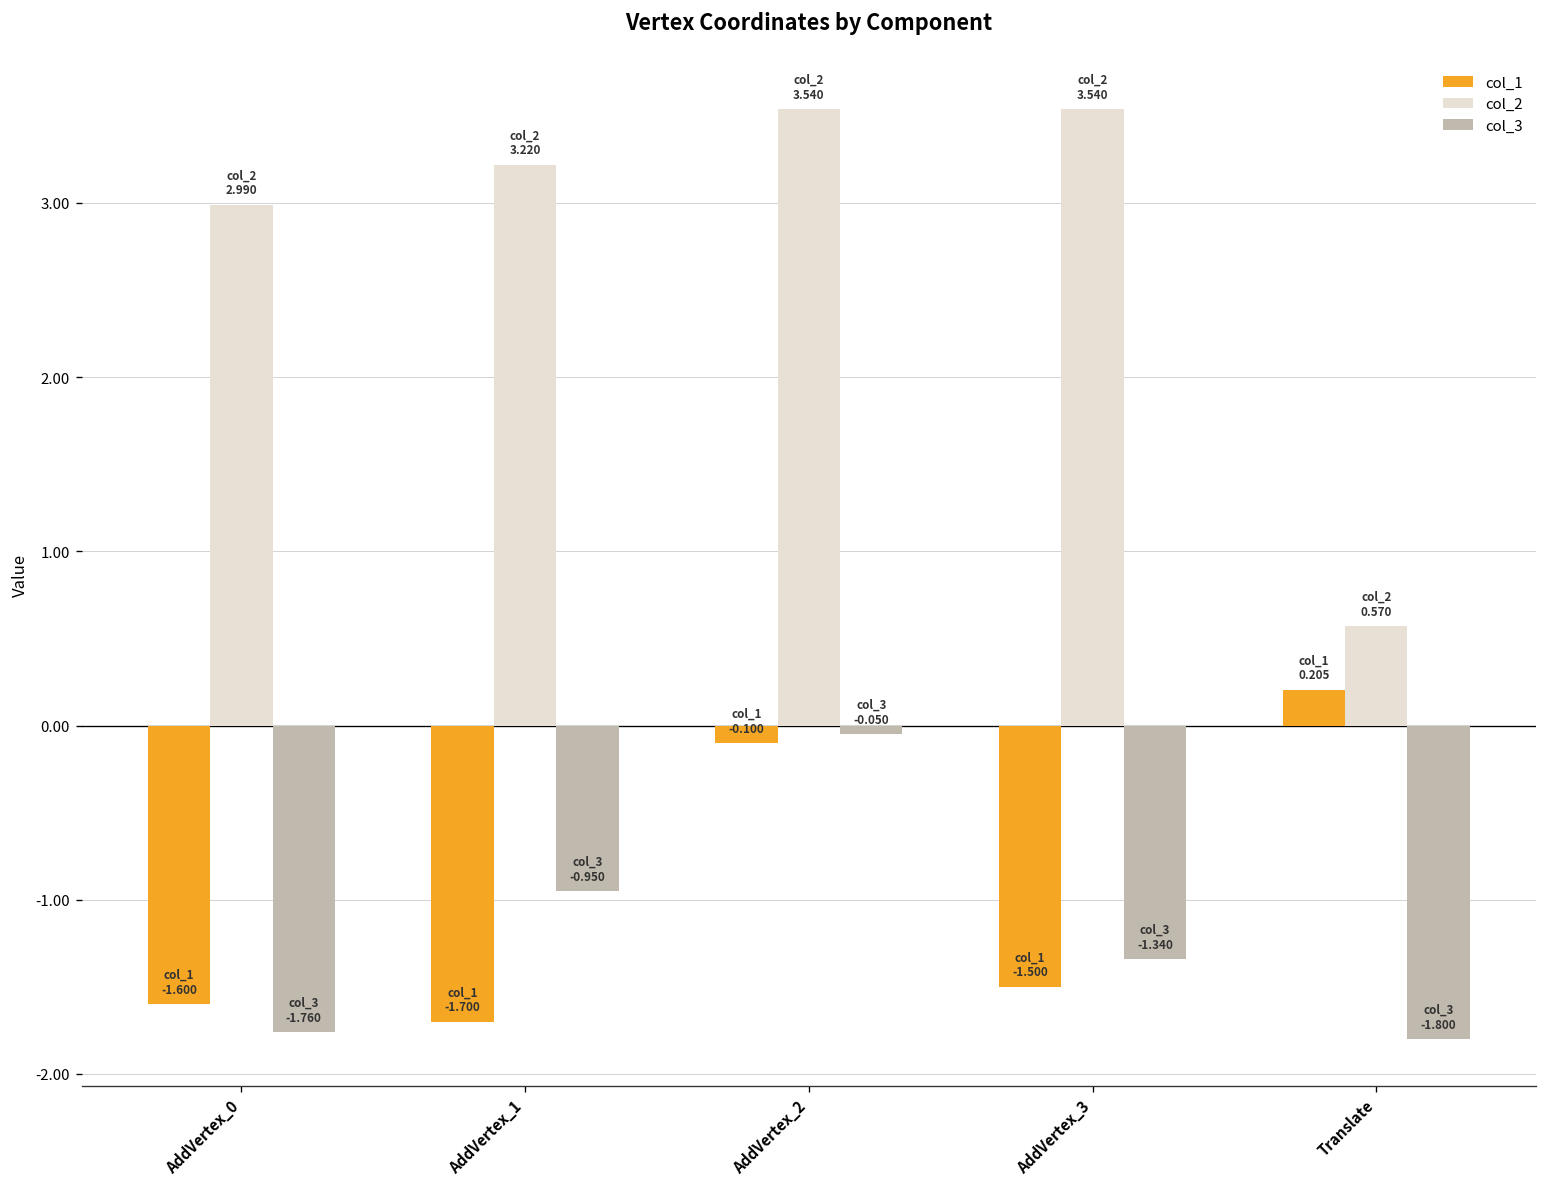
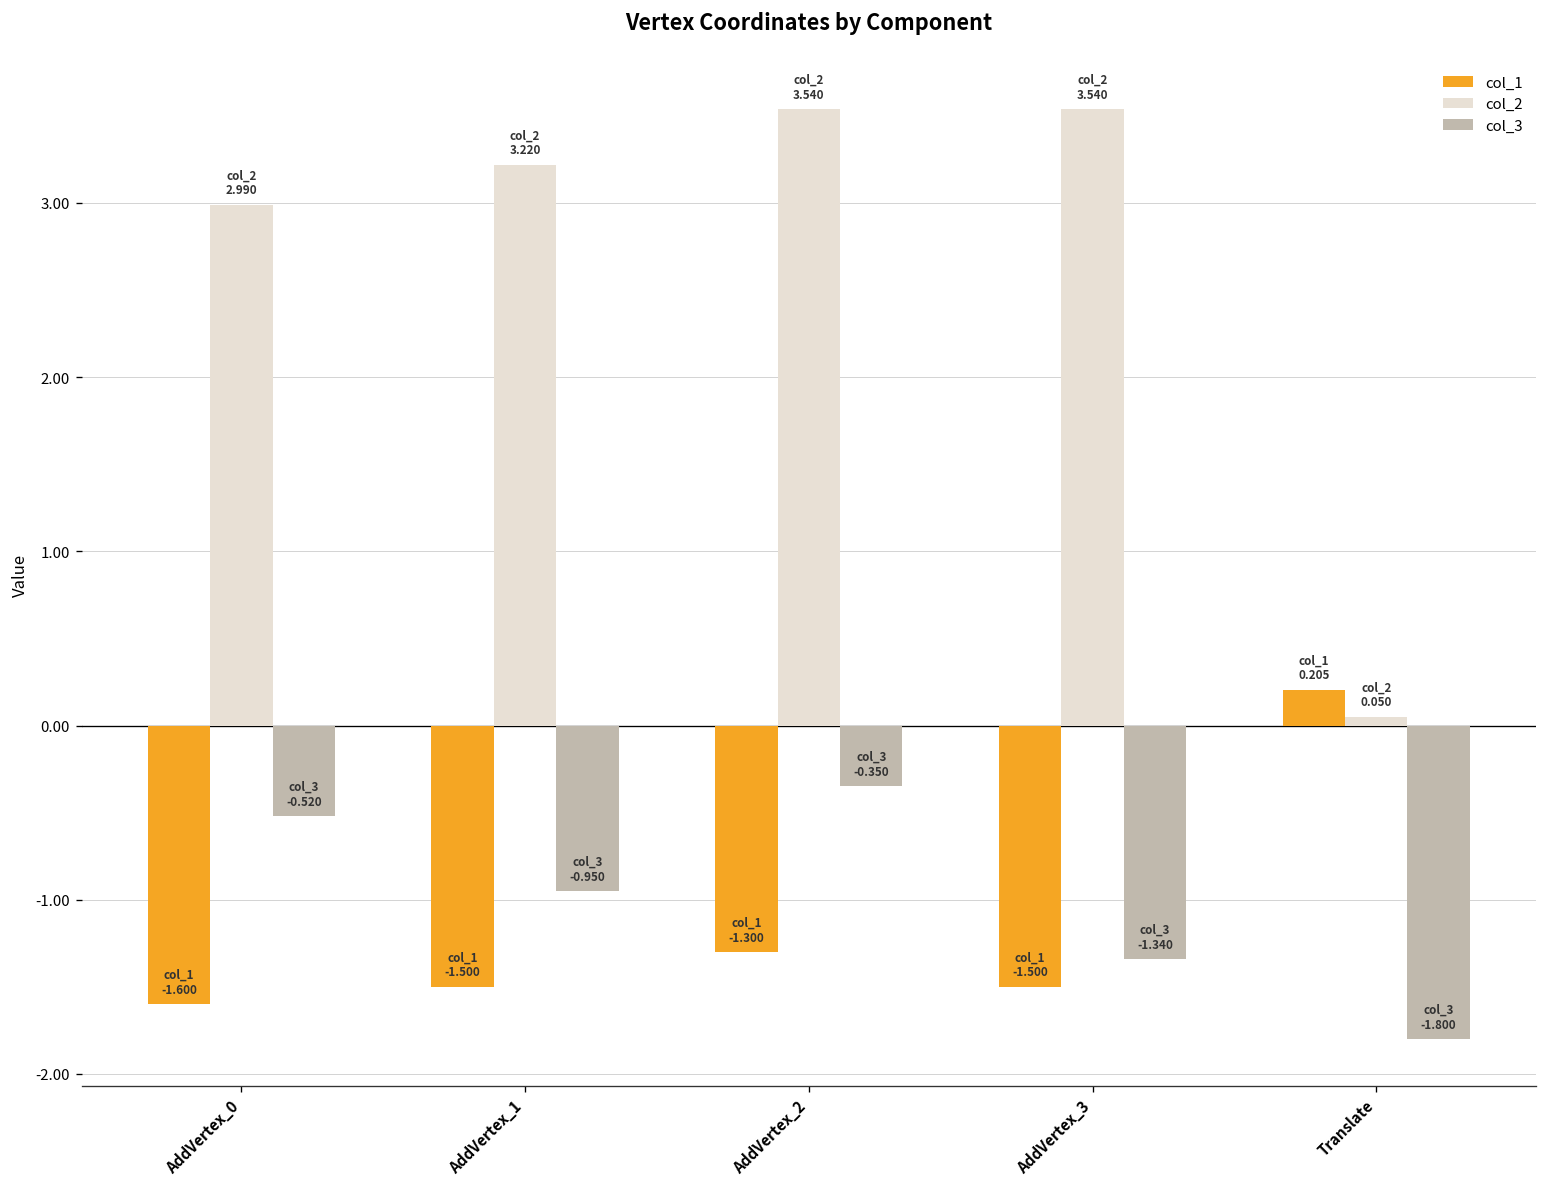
col_3, AddVertex_0: -1.760 -> -0.520
col_1, AddVertex_1: -1.700 -> -1.500
col_1, AddVertex_2: -0.100 -> -1.300
col_3, AddVertex_2: -0.050 -> -0.350
col_2, Translate: 0.570 -> 0.050
